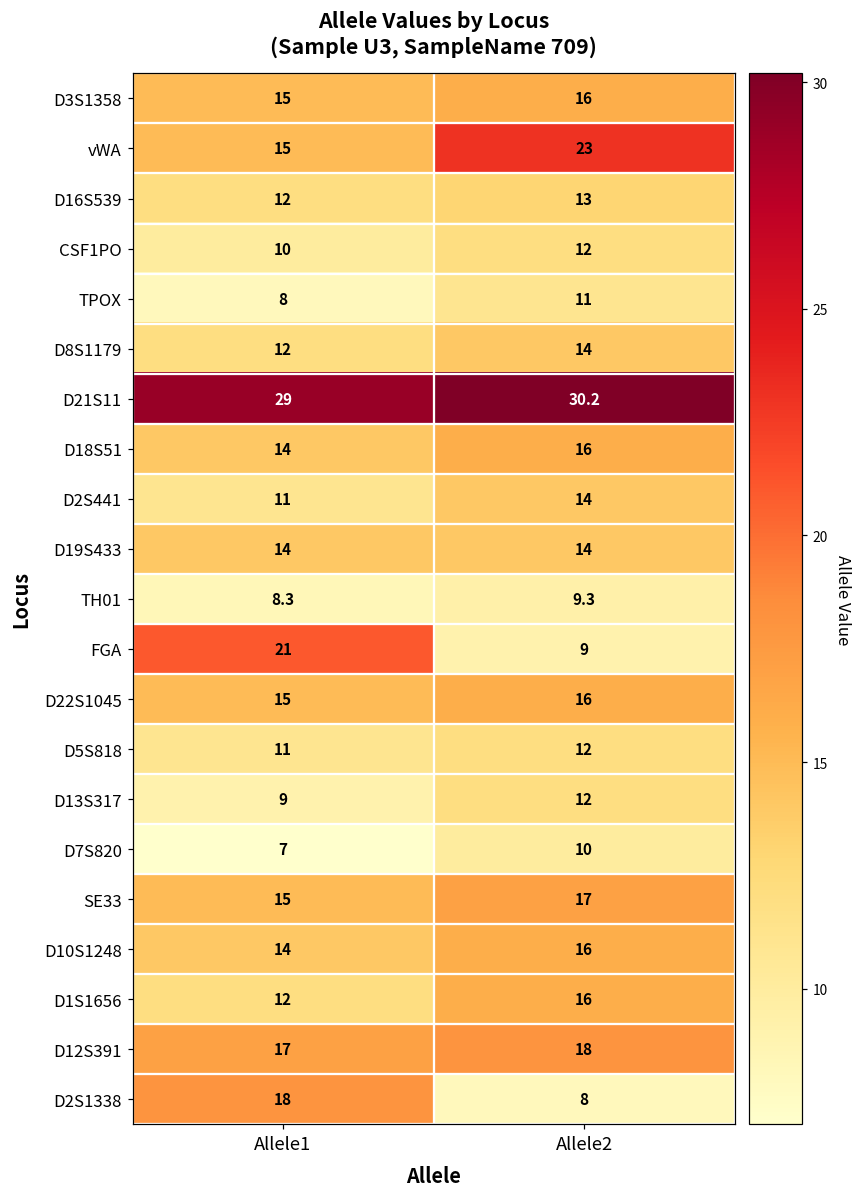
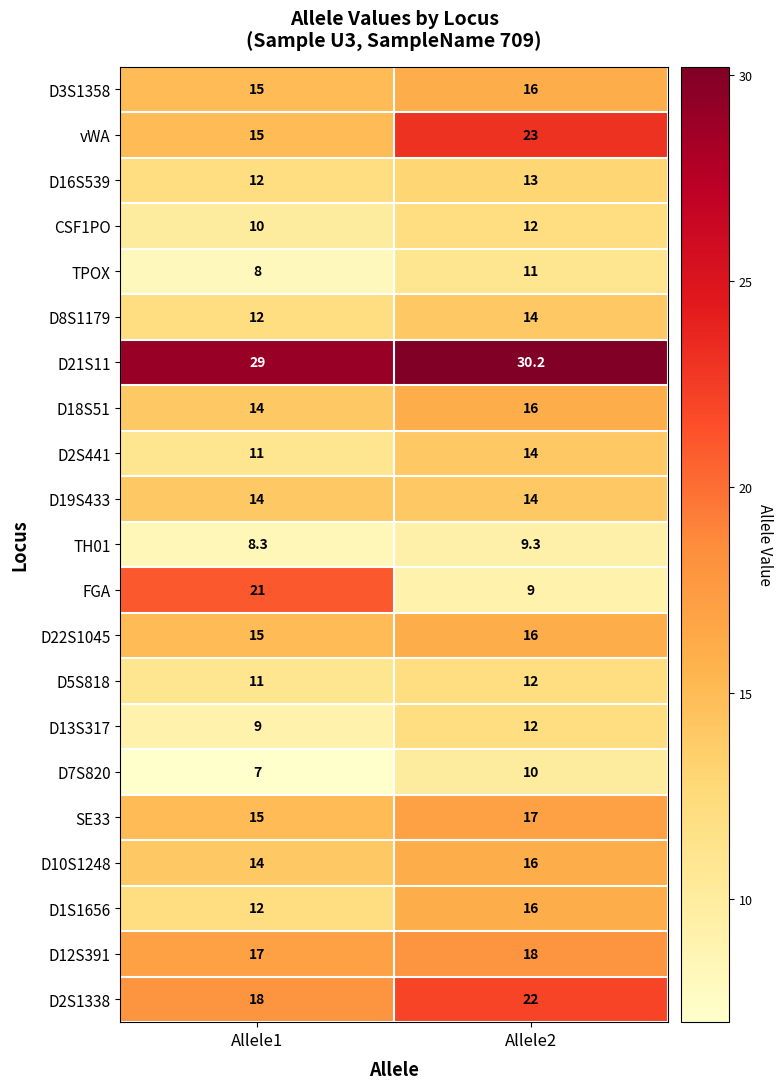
D2S1338, Allele2: 8 -> 22
